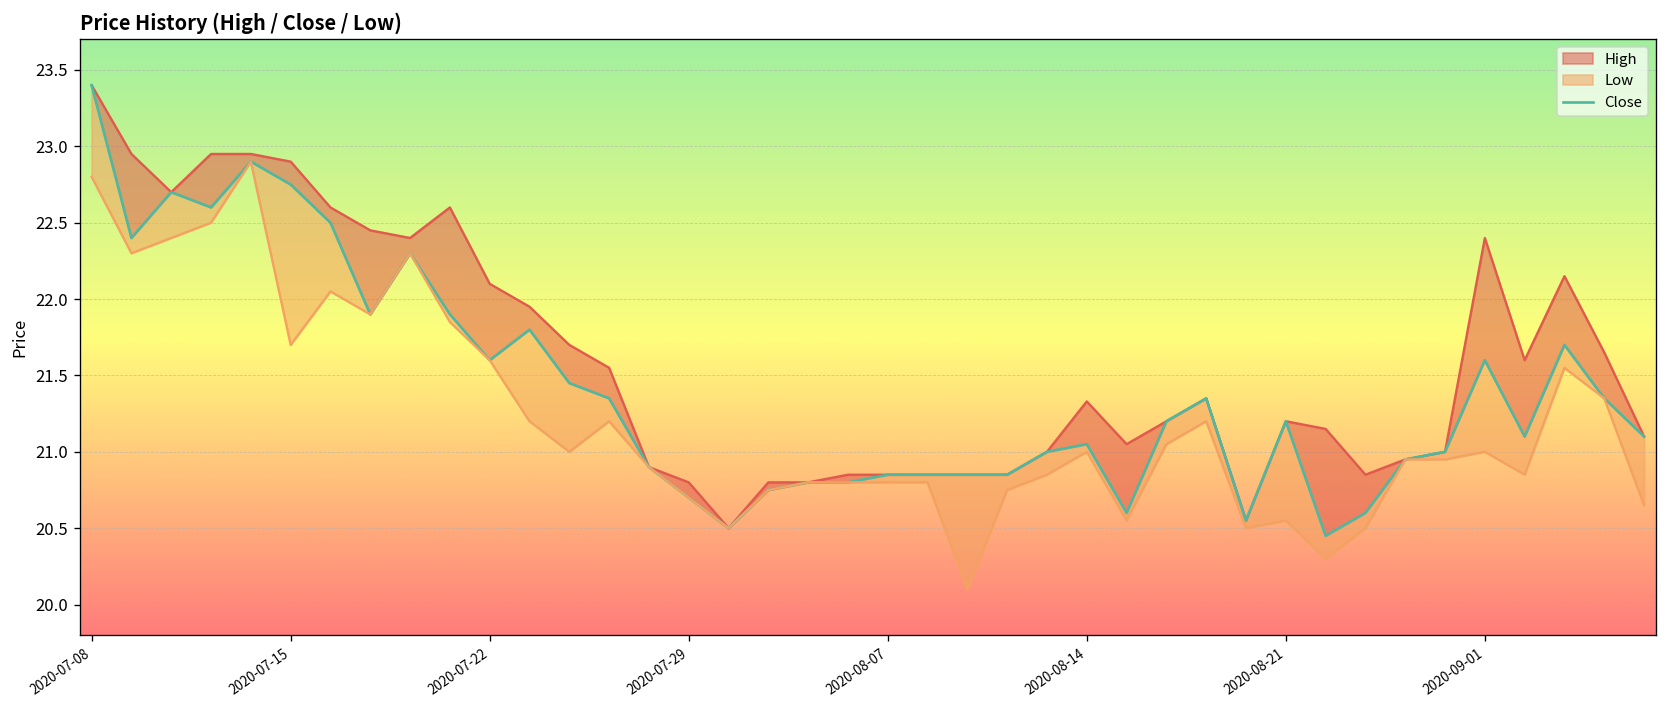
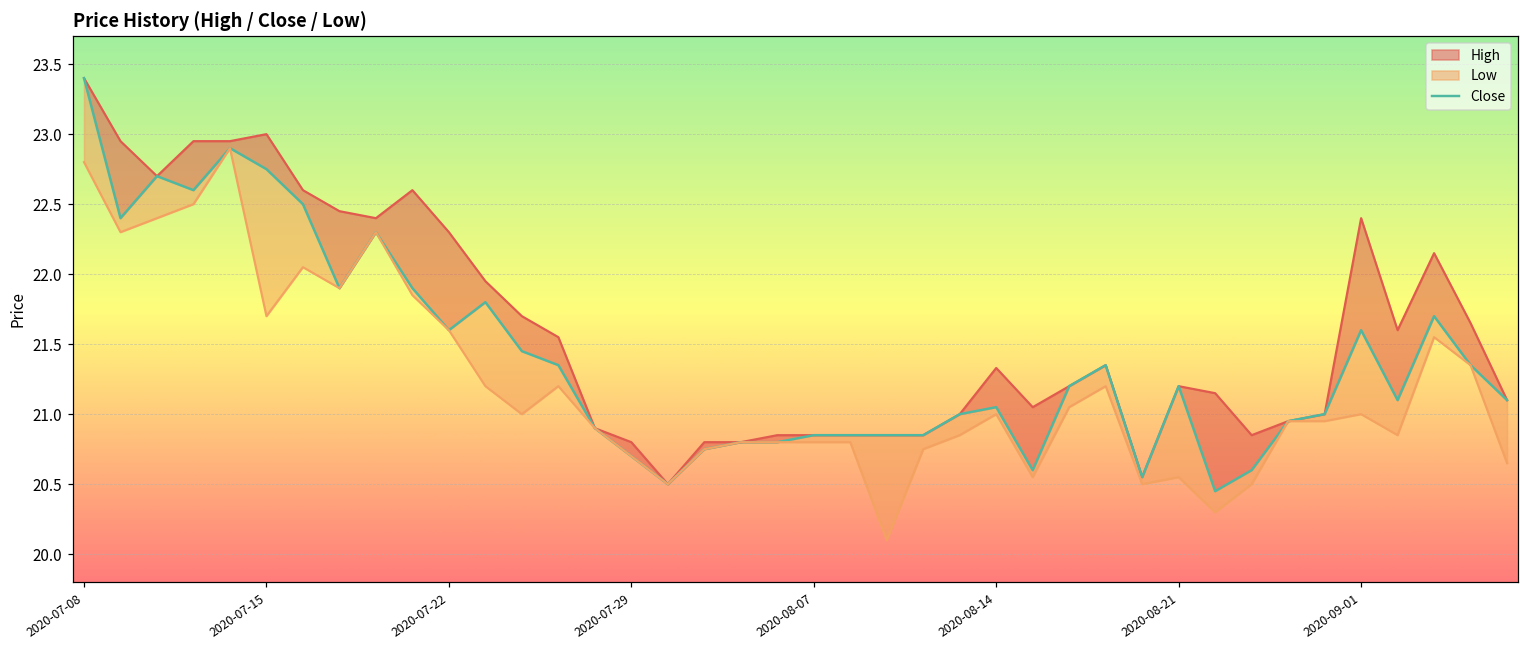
High, 2020-07-15: 22.9 -> 23.0
High, 2020-07-22: 22.1 -> 22.3
